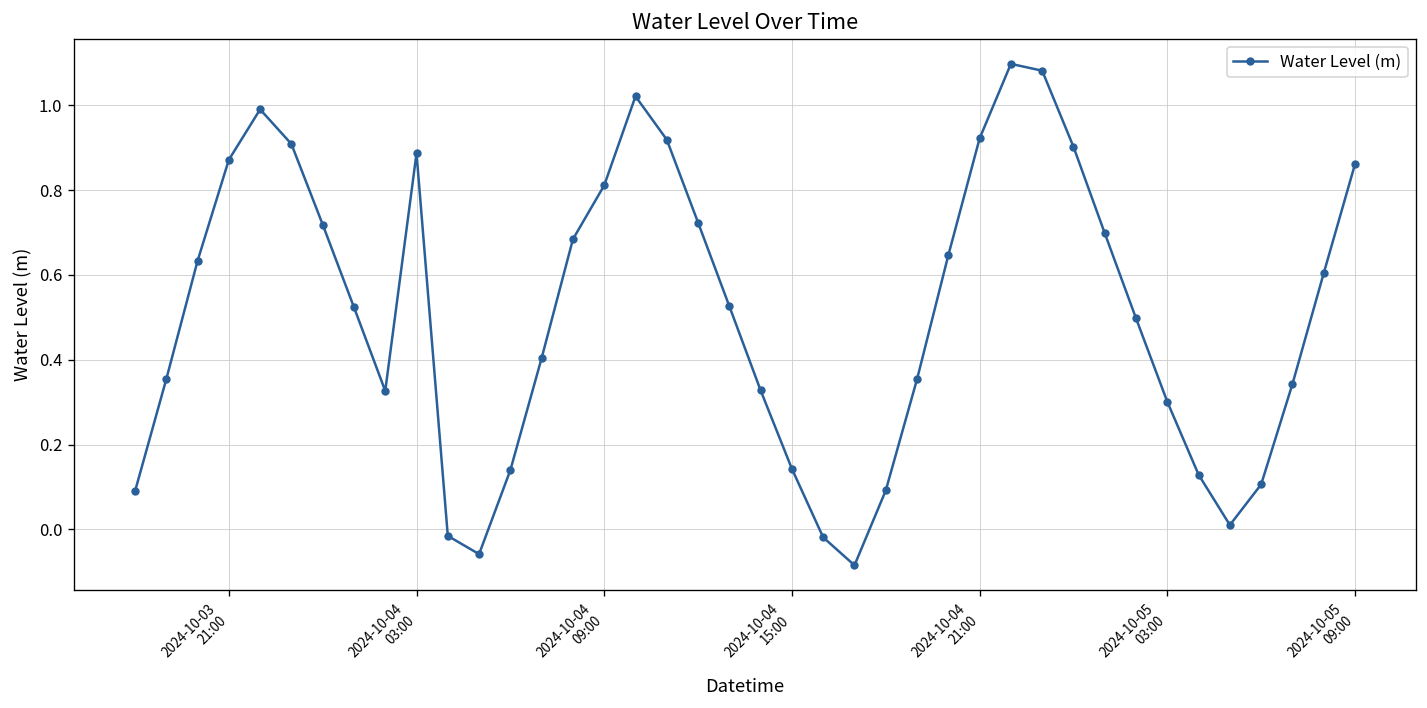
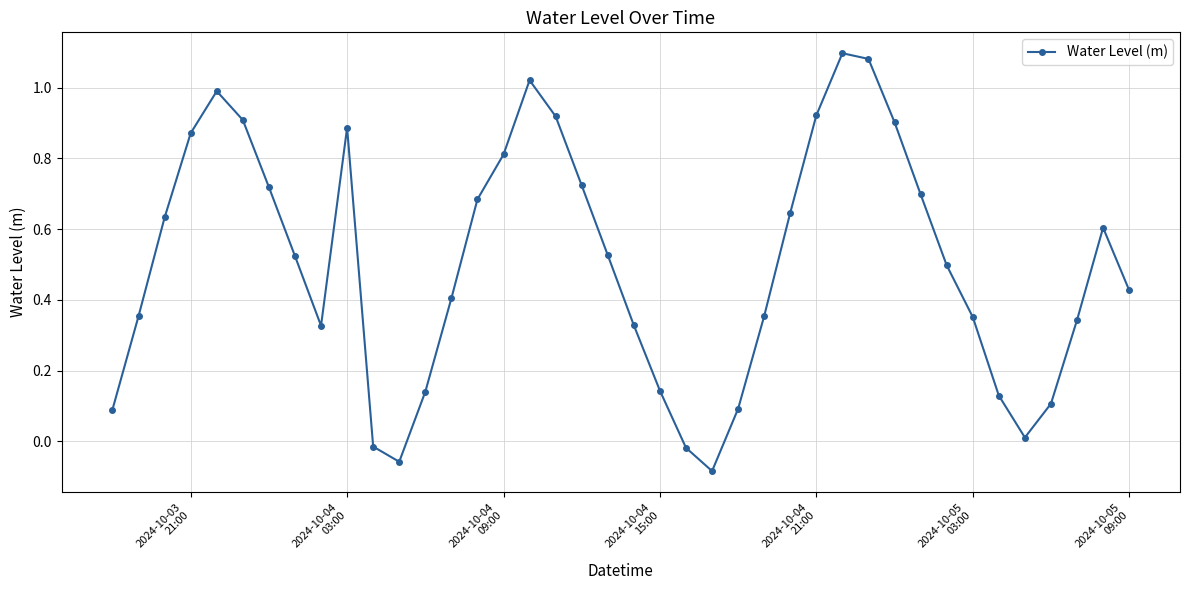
2024-10-05 03:00: 0.30 -> 0.35
2024-10-05 09:00: 0.86 -> 0.43
